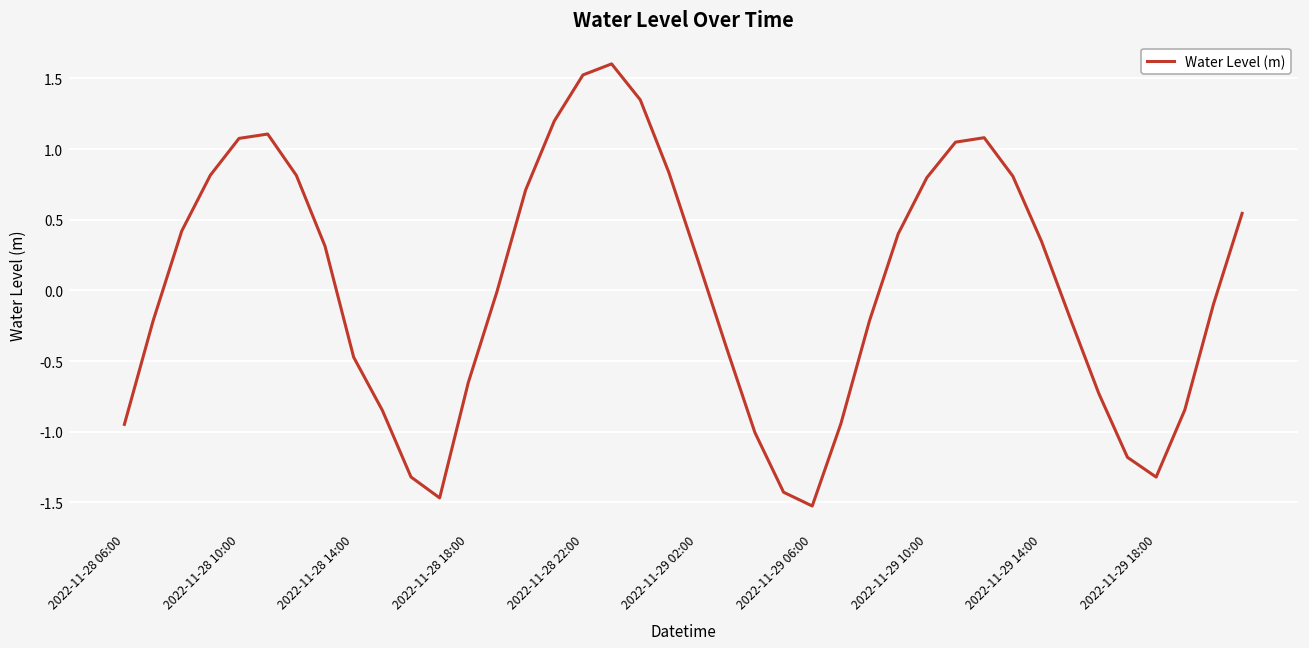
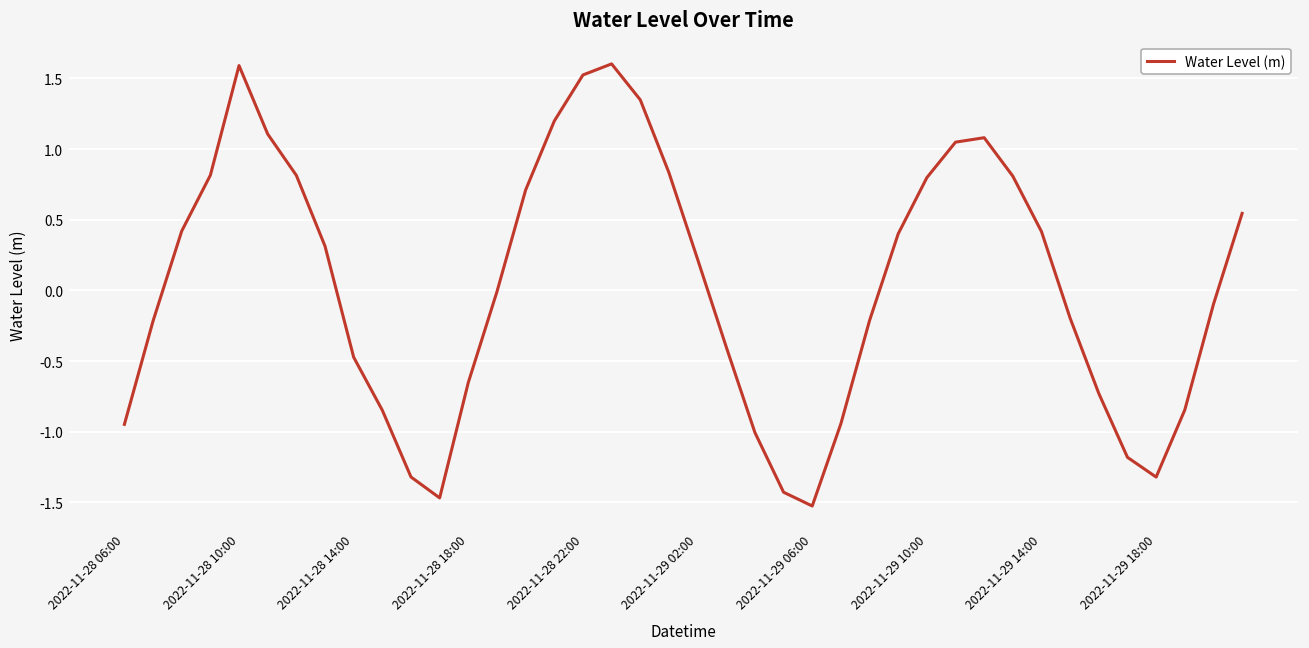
2022-11-28 10:00: 1.08 -> 1.59
2022-11-29 14:00: 0.35 -> 0.42
